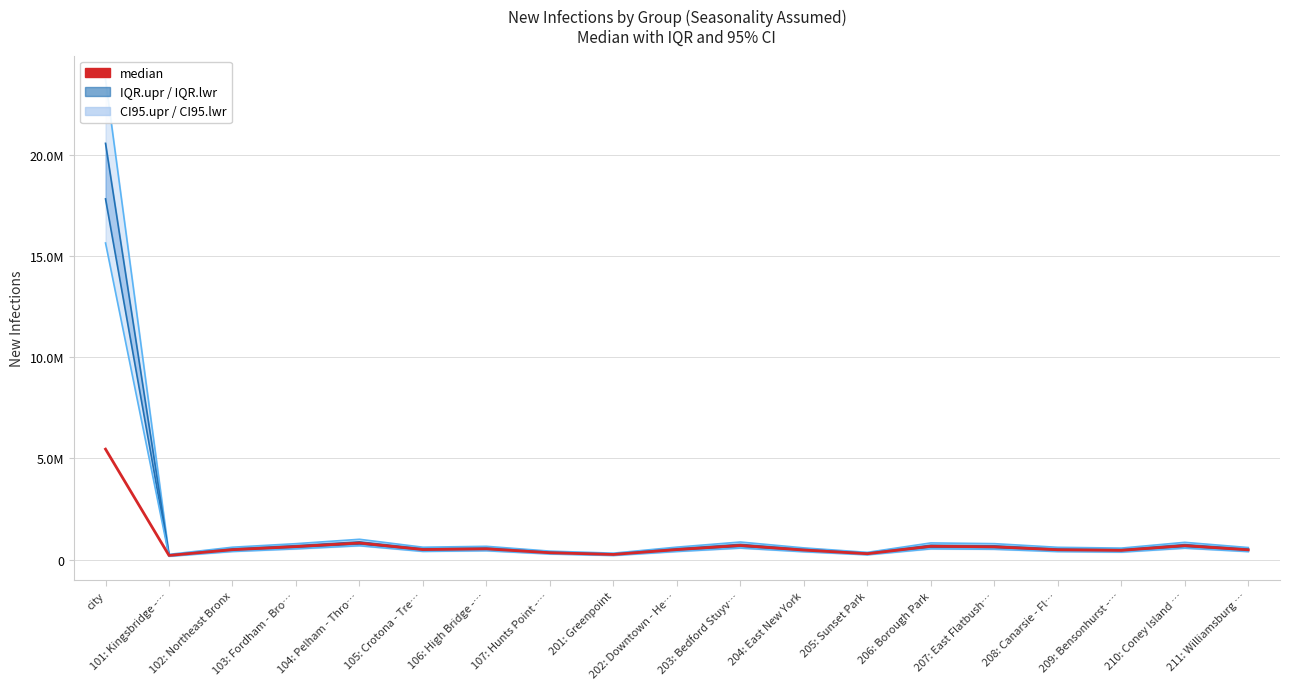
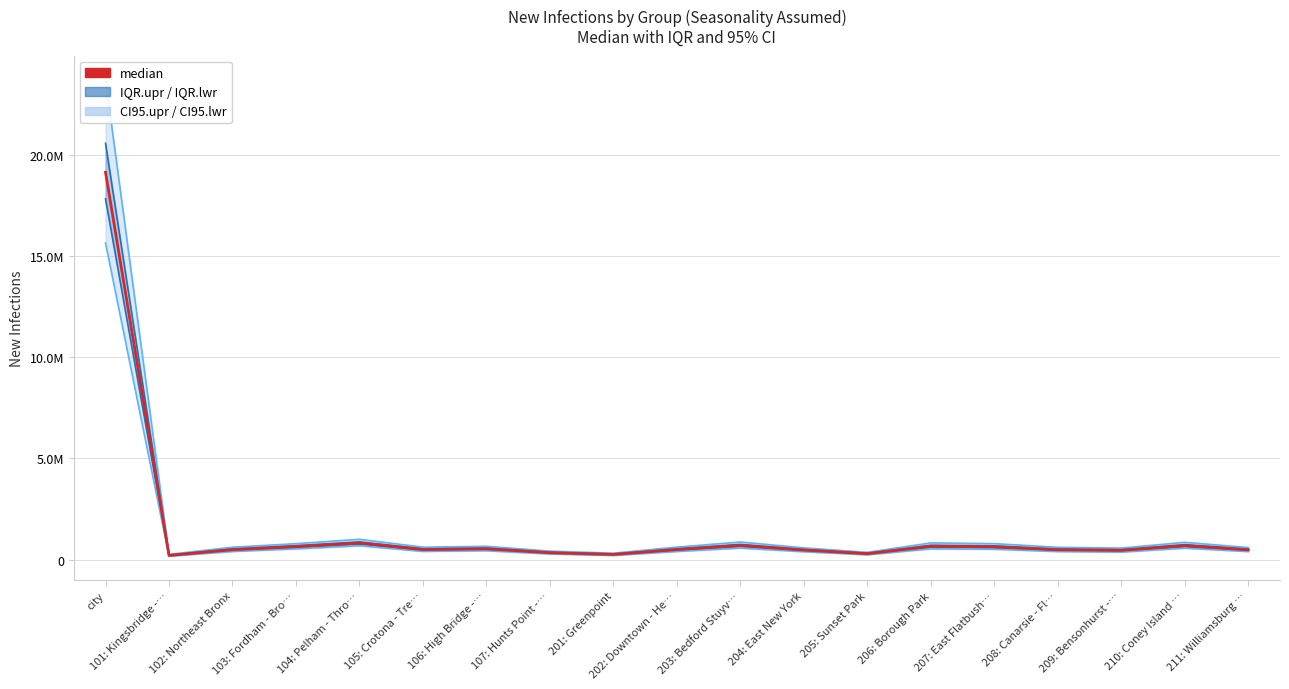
median, city: 5500000 -> 19100000
